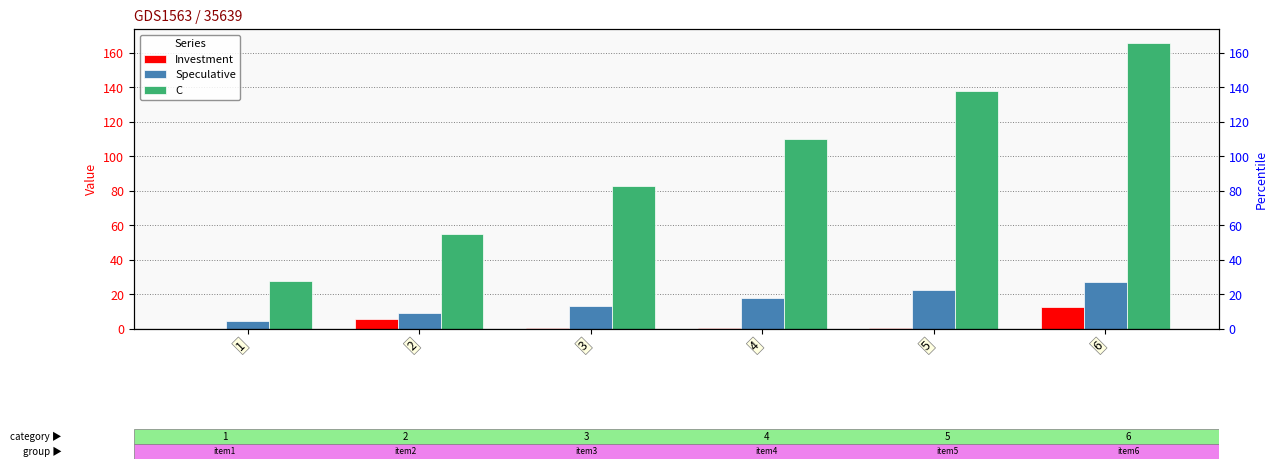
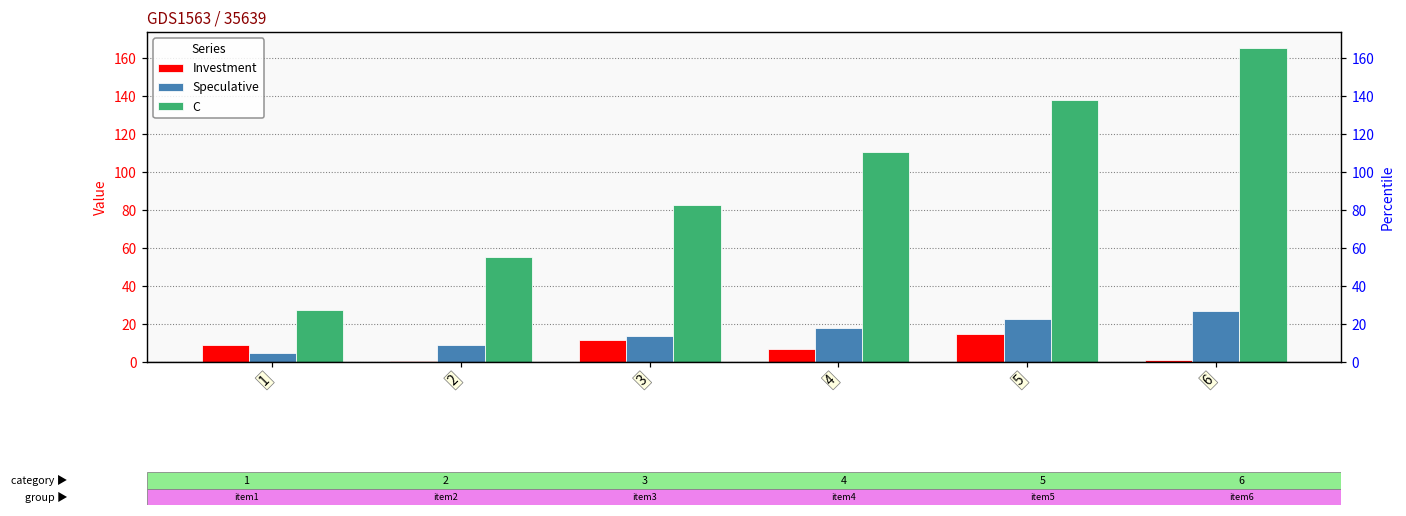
Investment, 1: 0 -> 9
Investment, 2: 6 -> 0
Investment, 3: 0 -> 12
Investment, 4: 1 -> 7
Investment, 5: 1 -> 15
Investment, 6: 13 -> 1
